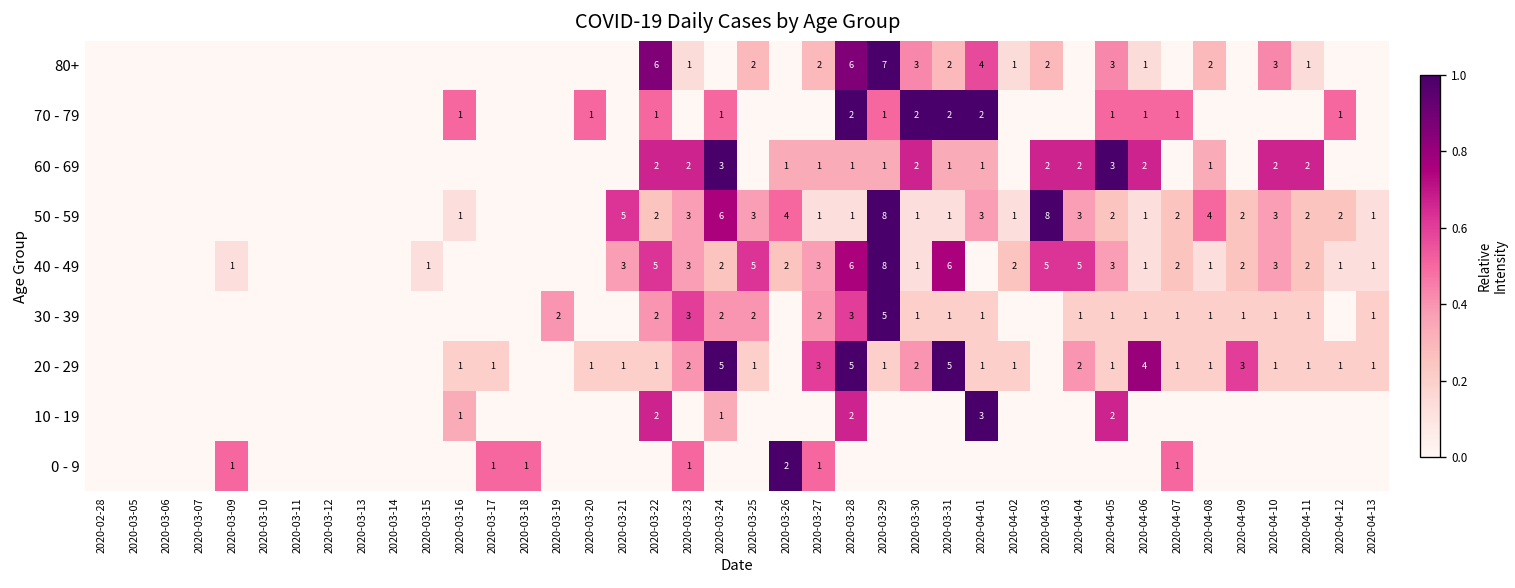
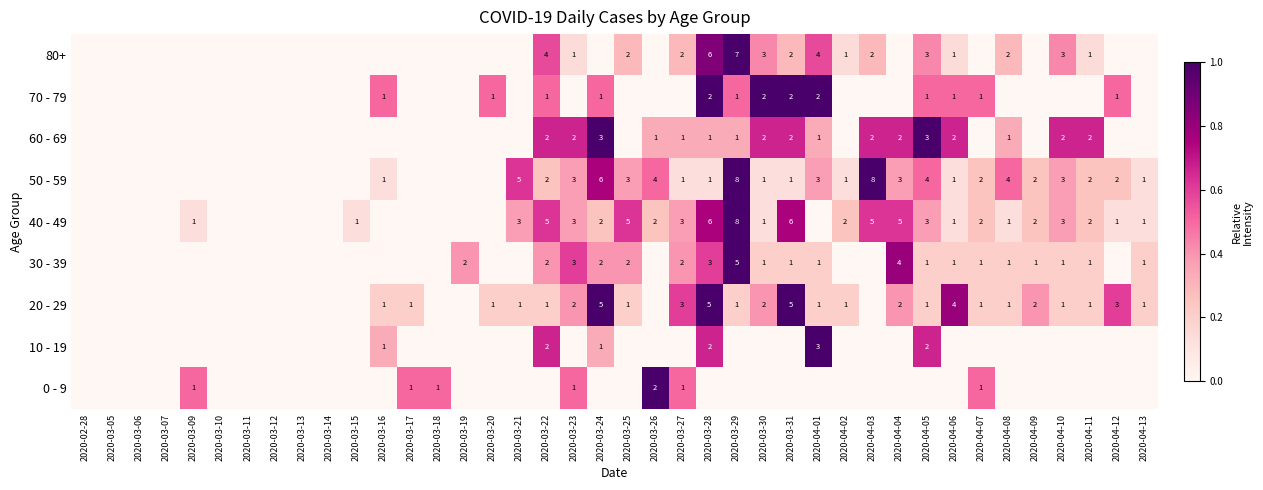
80+, 2020-03-22: 6 -> 4
60 - 69, 2020-03-31: 1 -> 2
50 - 59, 2020-04-05: 2 -> 4
30 - 39, 2020-04-04: 1 -> 4
20 - 29, 2020-04-09: 3 -> 2
20 - 29, 2020-04-12: 1 -> 3
